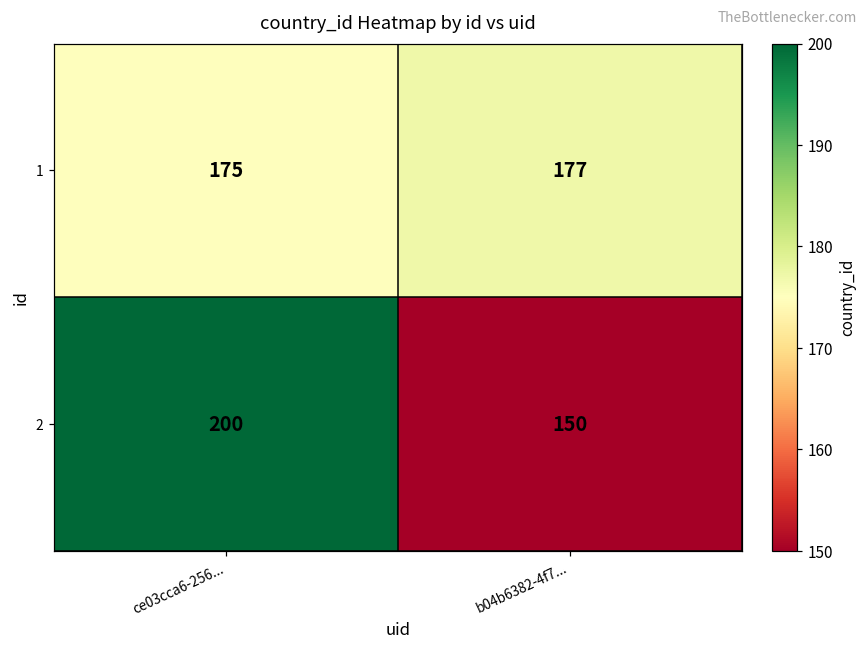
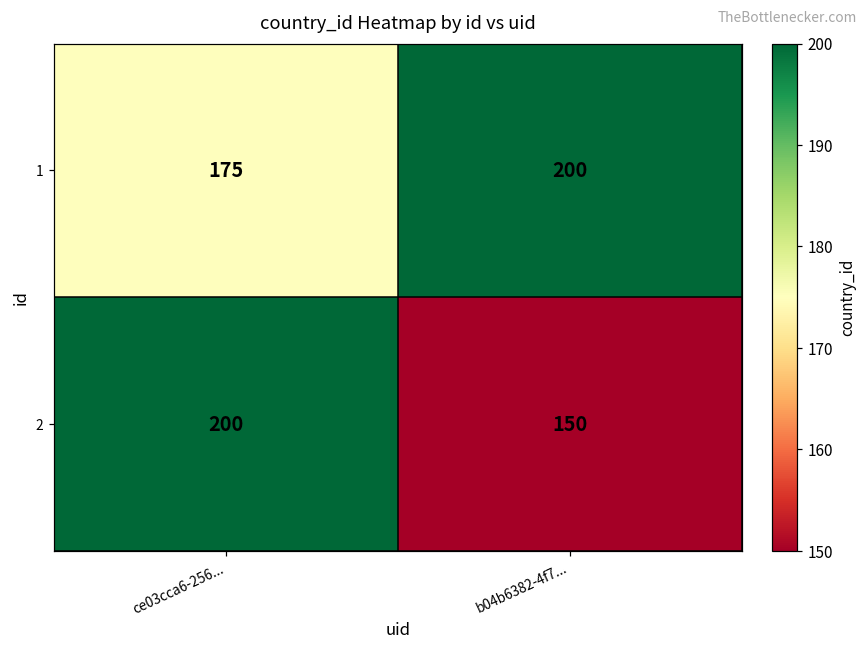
1, b04b6382-4f7...: 177 -> 200
